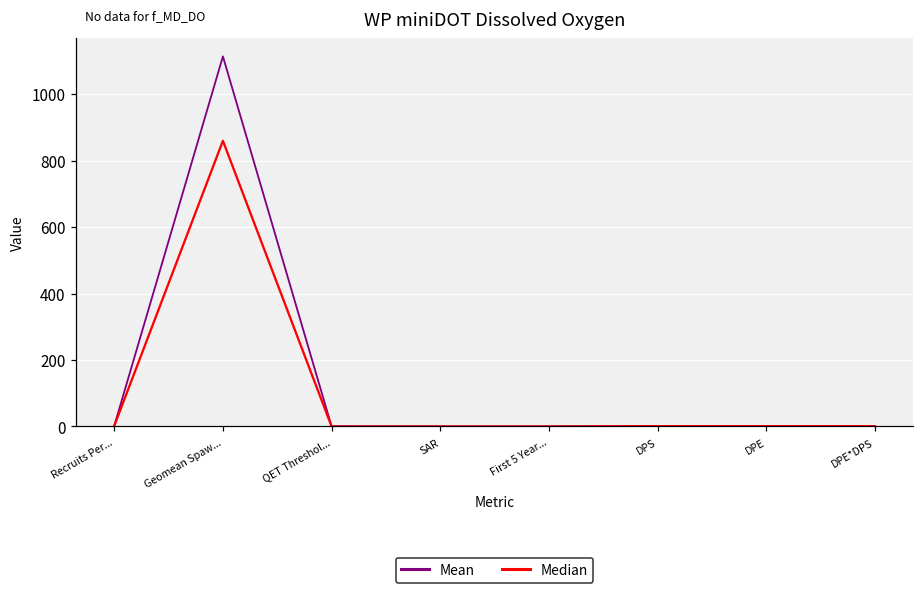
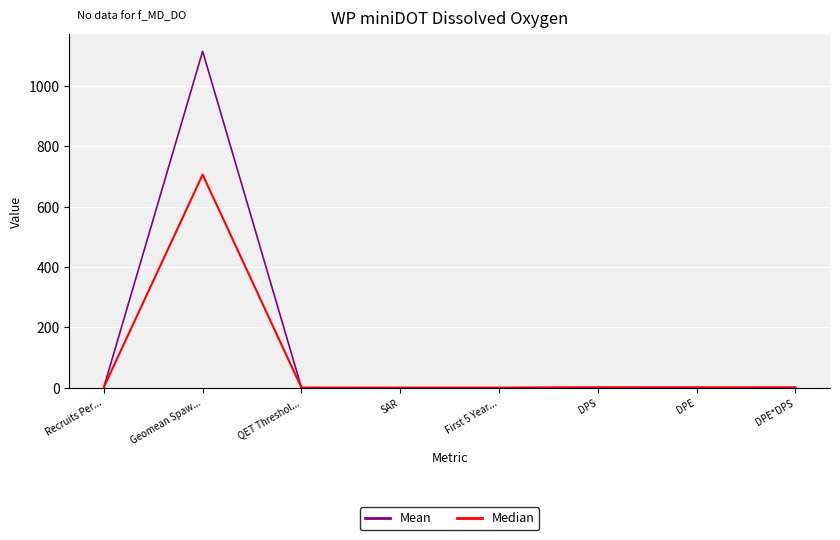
Median, Geomean Spaw...: 860 -> 710
